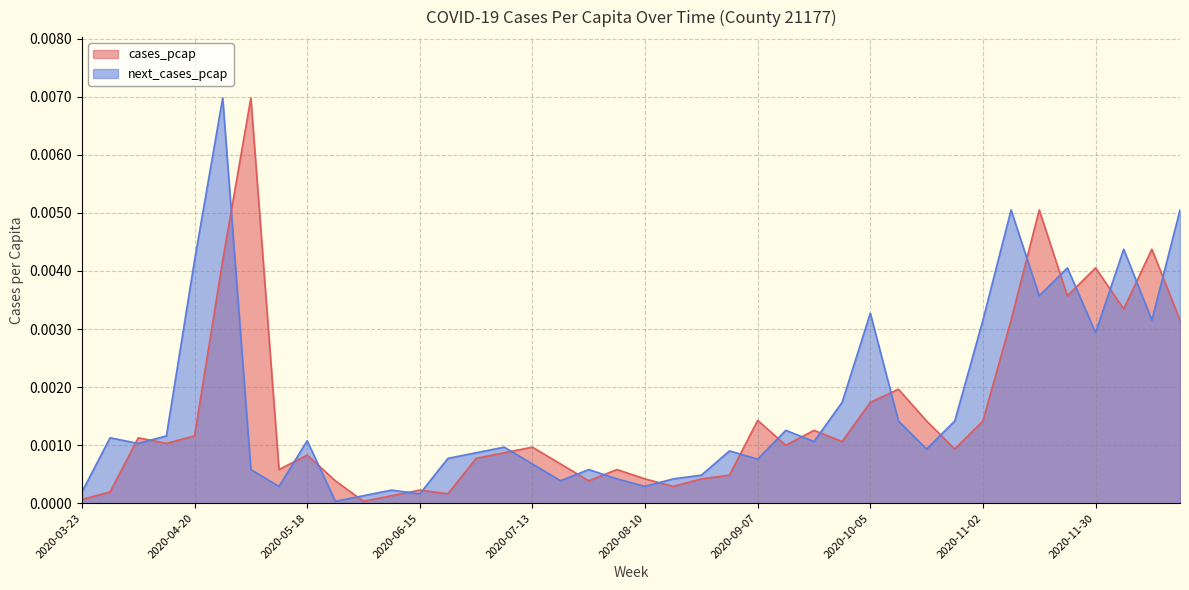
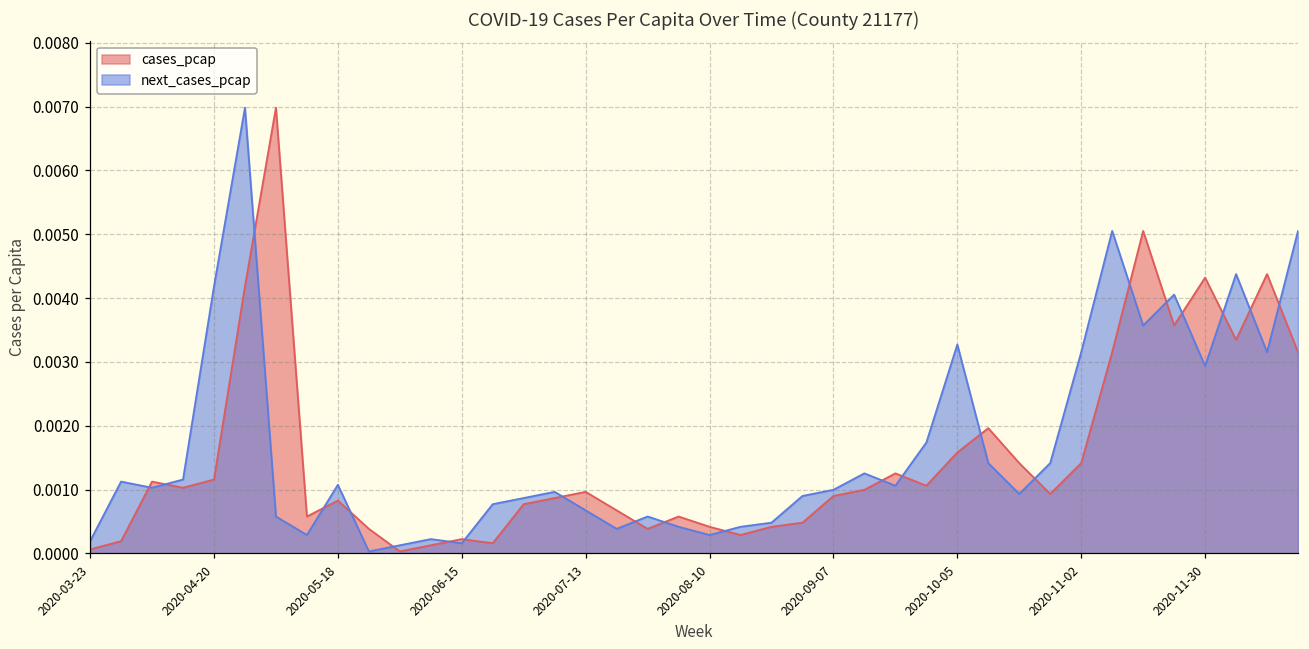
cases_pcap, 2020-09-07: 0.0014 -> 0.0009
next_cases_pcap, 2020-09-07: 0.0008 -> 0.0010
cases_pcap, 2020-10-05: 0.0017 -> 0.0016
cases_pcap, 2020-11-30: 0.0041 -> 0.0043
